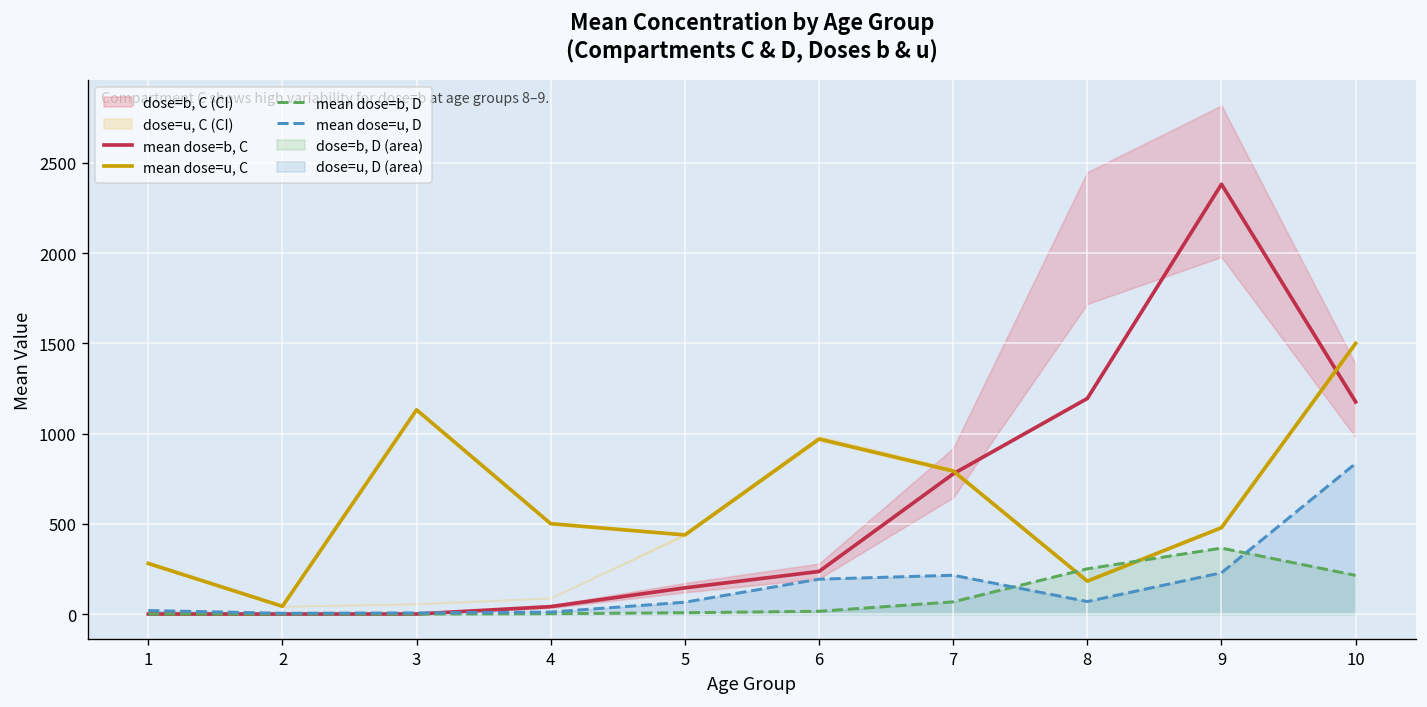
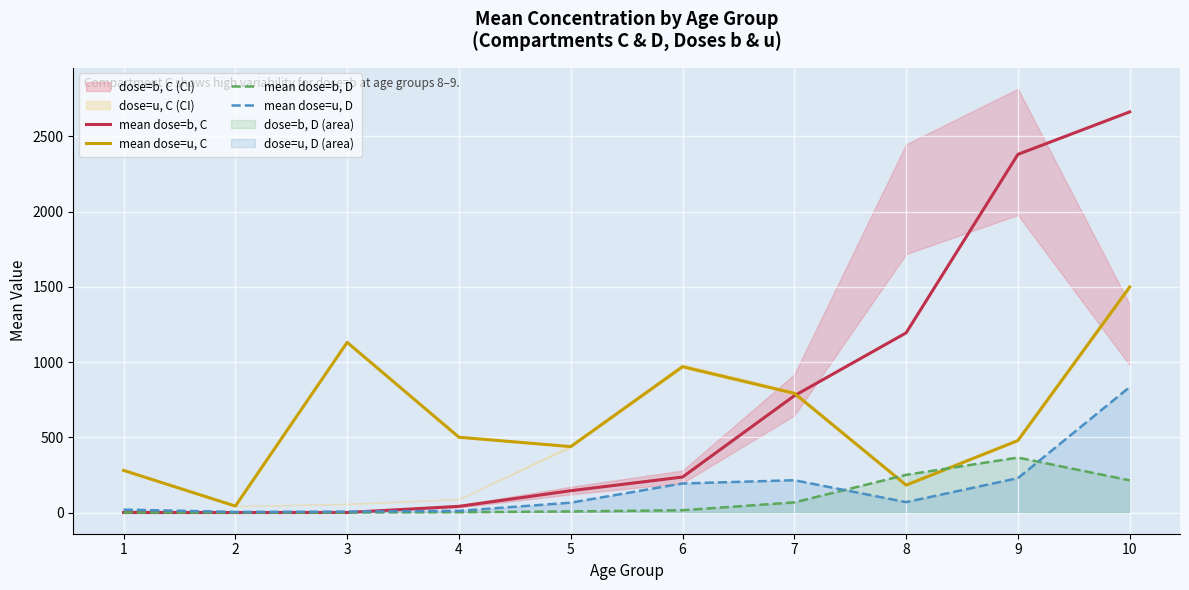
mean dose=b, C, 10: 1180 -> 2660
